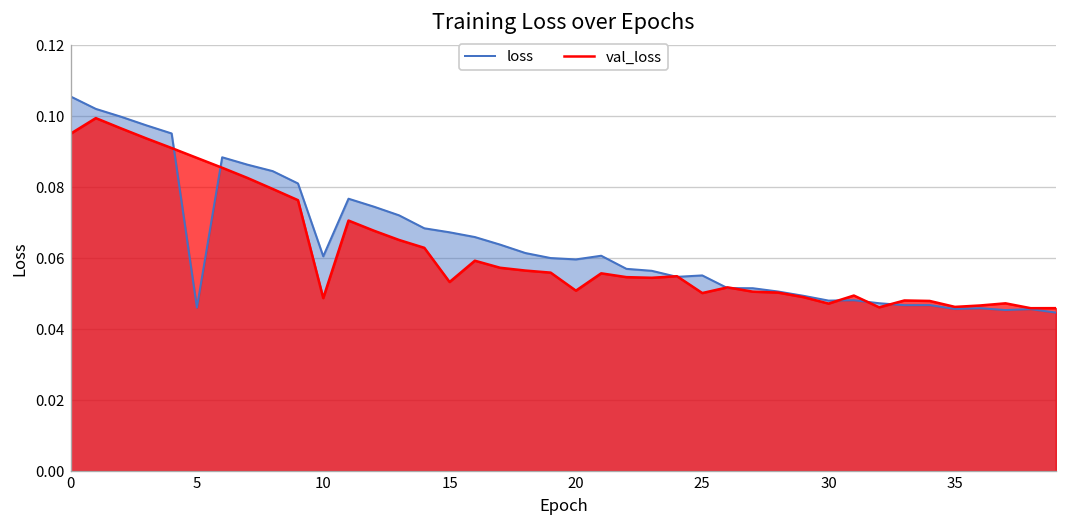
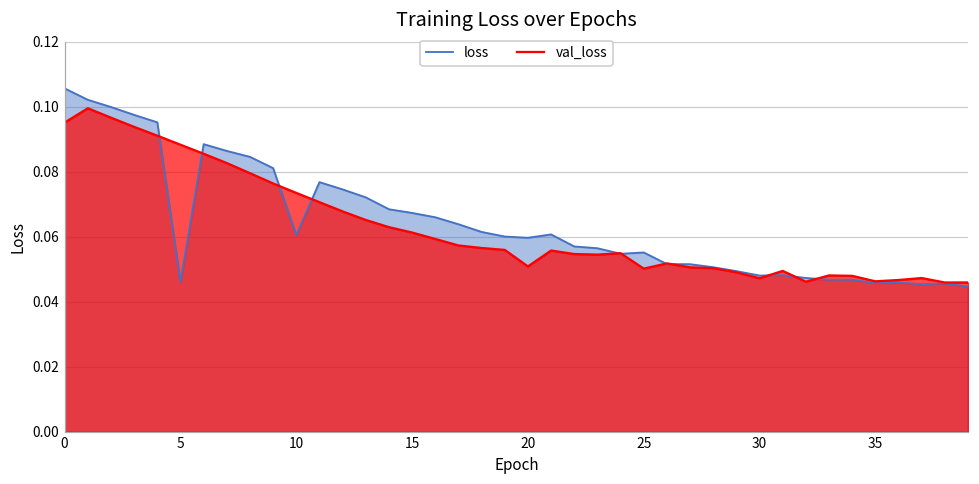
val_loss, 10: 0.049 -> 0.073
val_loss, 15: 0.053 -> 0.061
